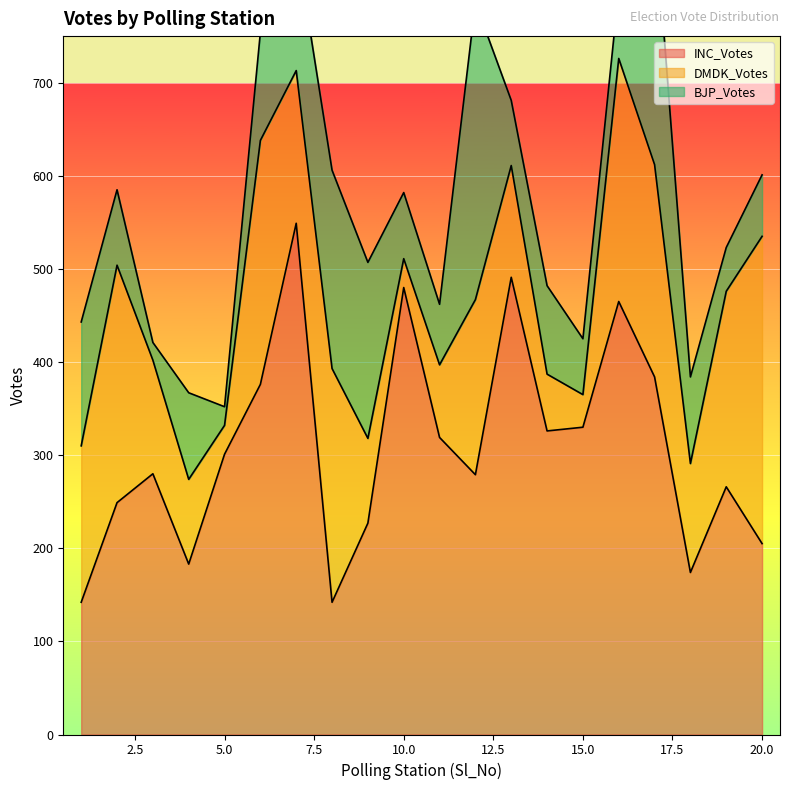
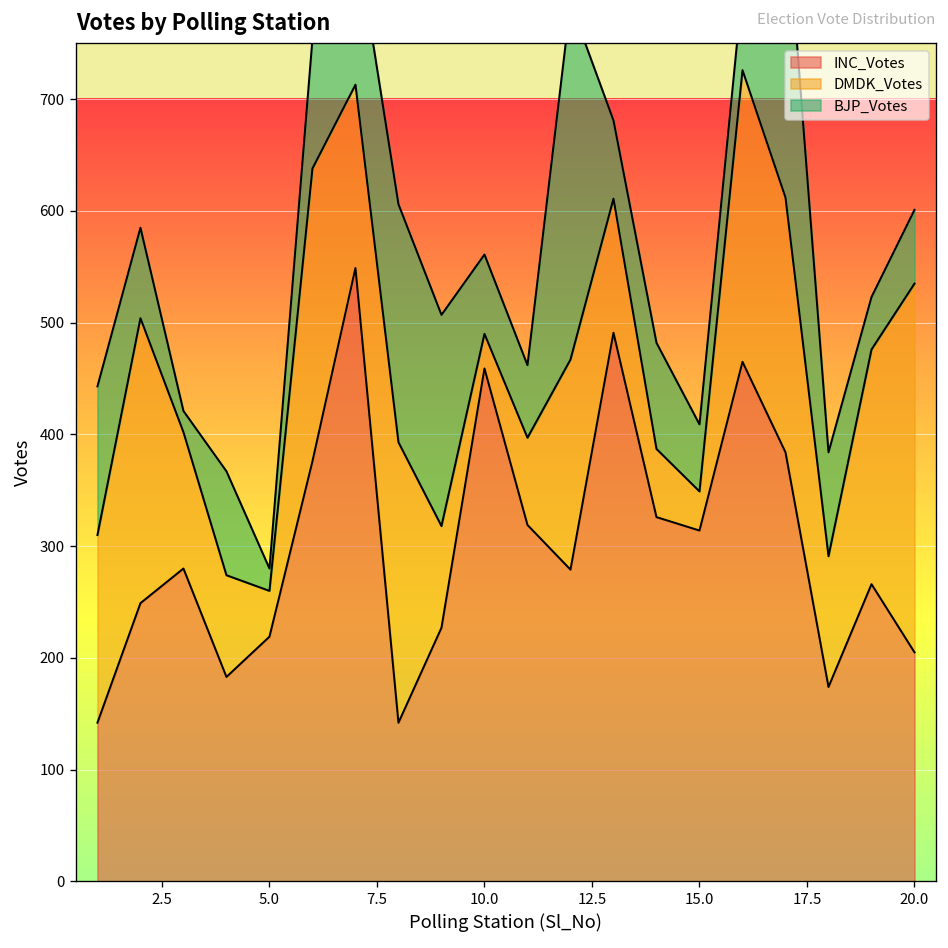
INC_Votes, 5.0: 300 -> 220
DMDK_Votes, 5.0: 30 -> 40
INC_Votes, 10.0: 480 -> 460
INC_Votes, 15.0: 330 -> 310
